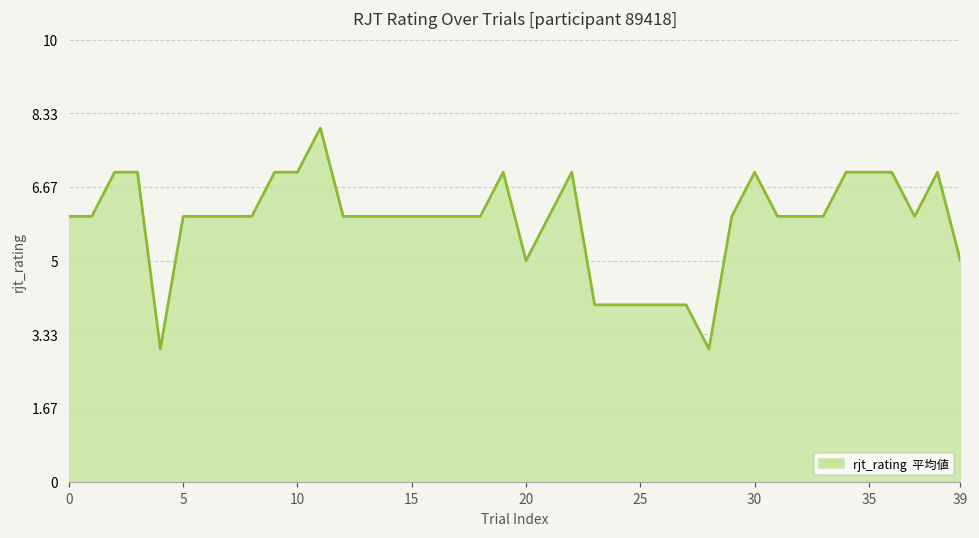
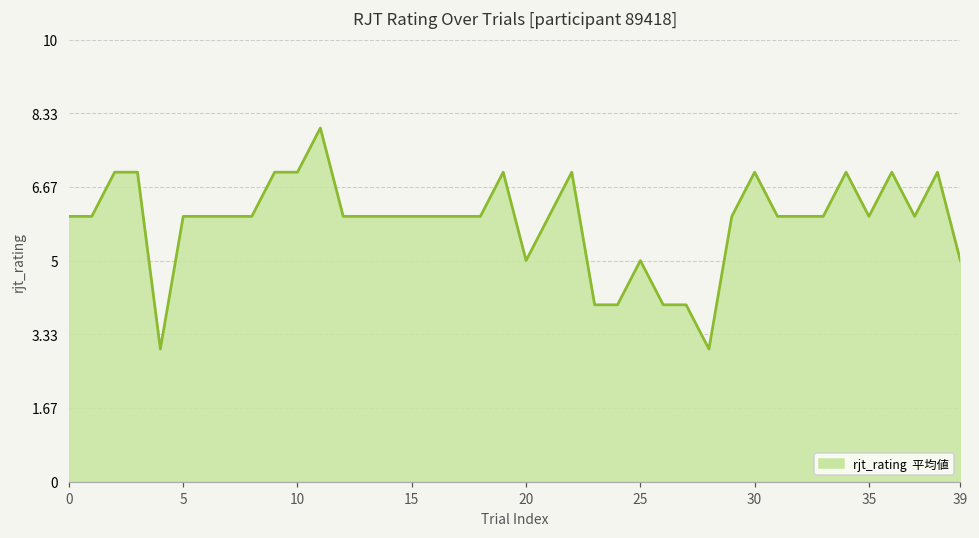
25: 4 -> 5
35: 7 -> 6
